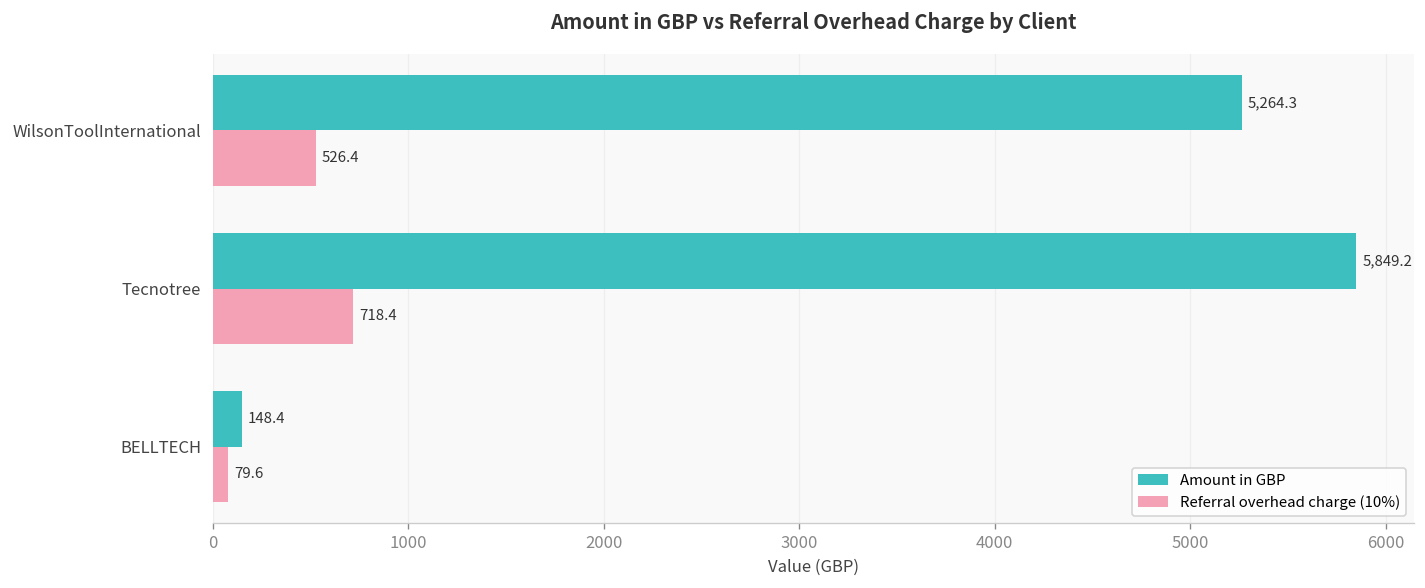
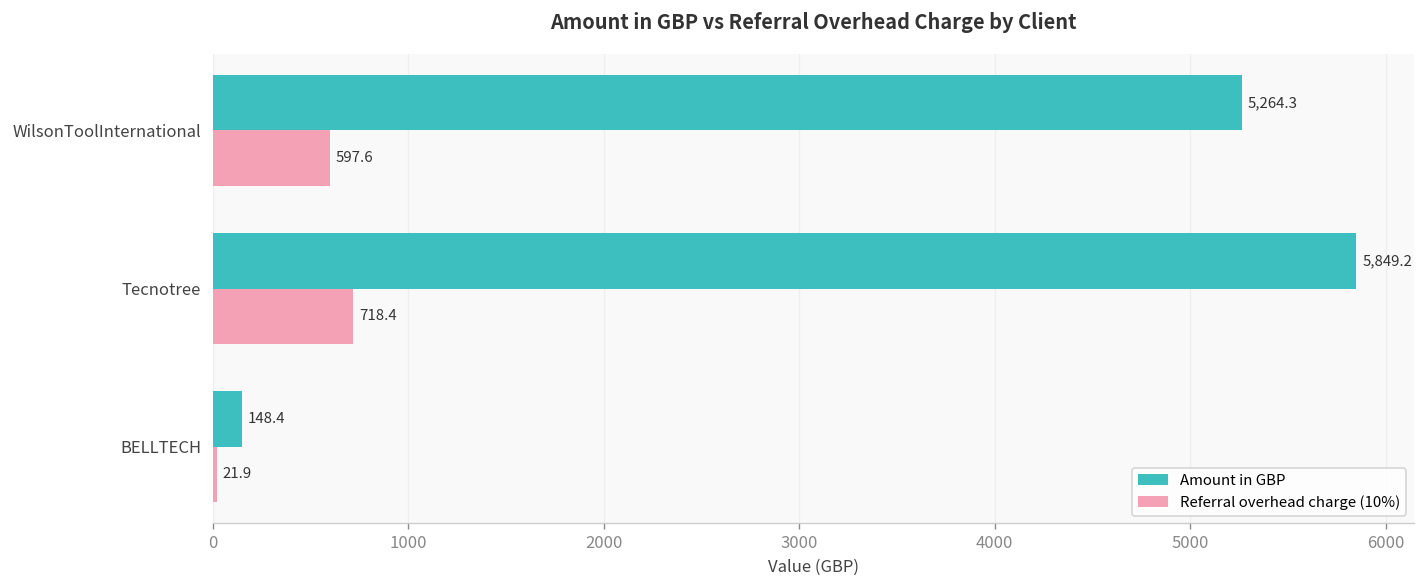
Referral overhead charge (10%), WilsonToolInternational: 526.4 -> 597.6
Referral overhead charge (10%), BELLTECH: 79.6 -> 21.9
